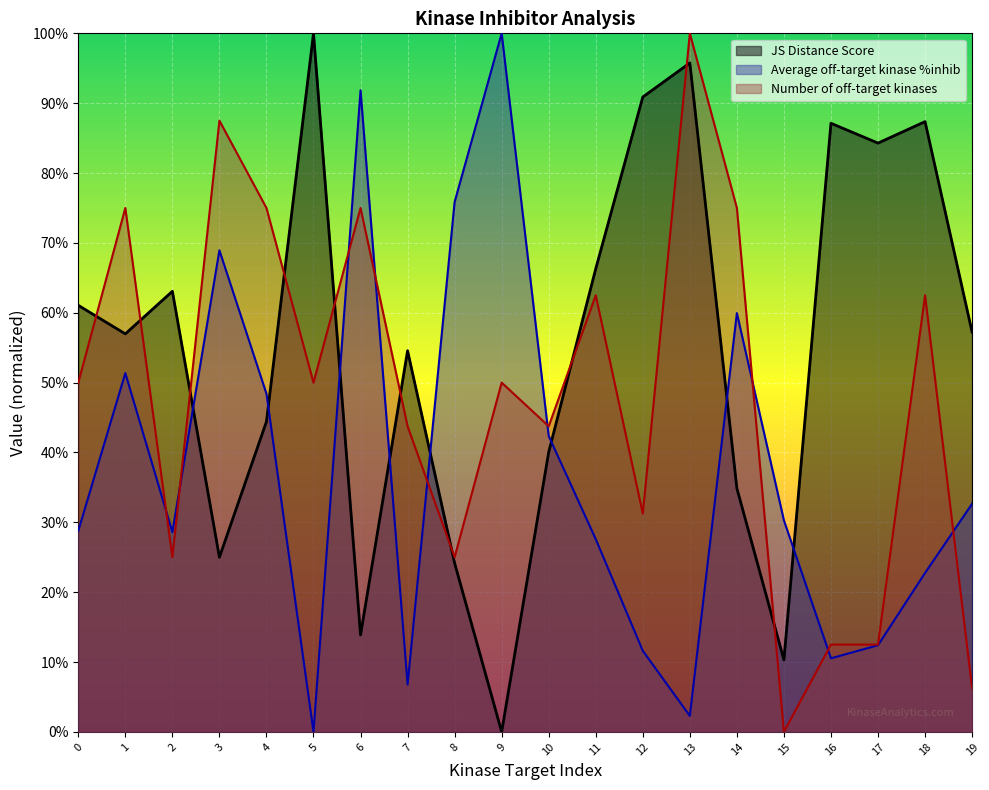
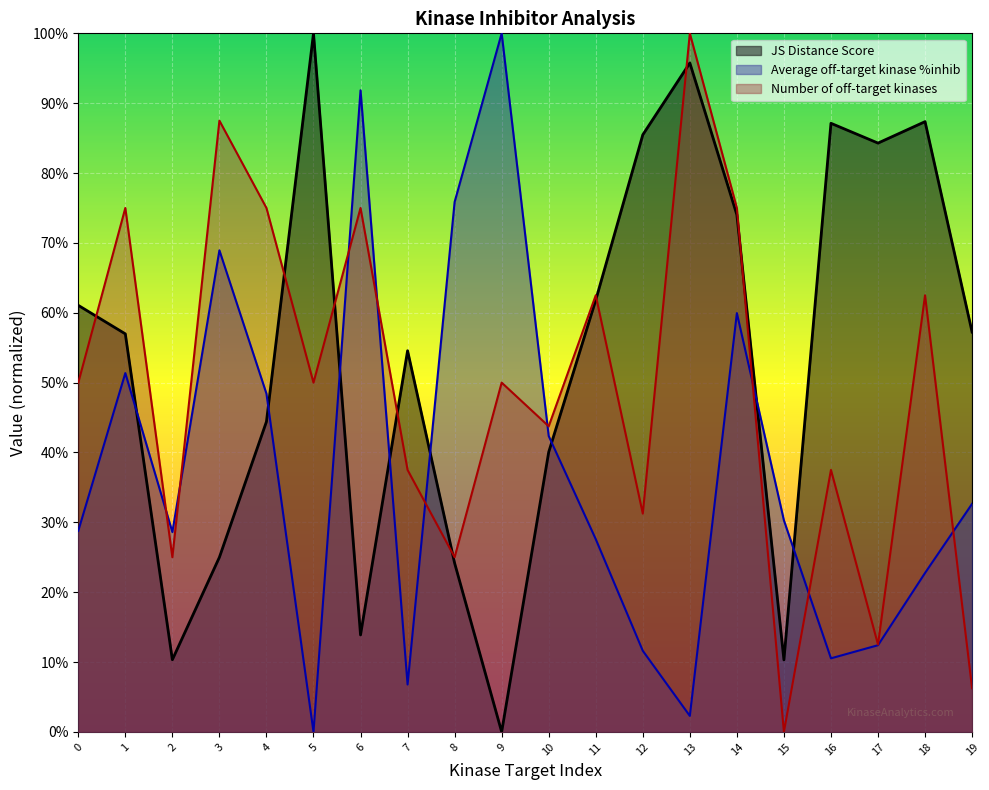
JS Distance Score, 2: 63% -> 10%
Number of off-target kinases, 7: 44% -> 38%
JS Distance Score, 11: 66% -> 62%
JS Distance Score, 12: 91% -> 85%
JS Distance Score, 14: 35% -> 74%
Number of off-target kinases, 16: 13% -> 38%
